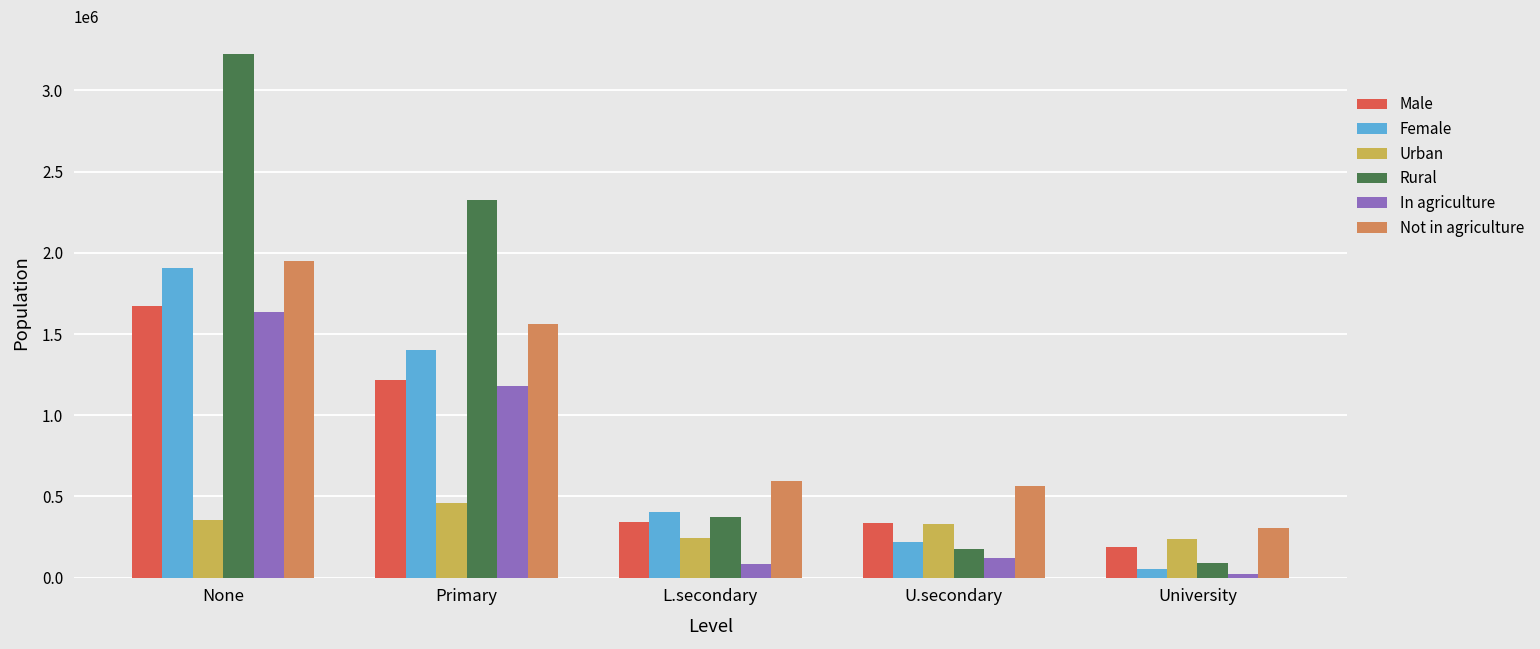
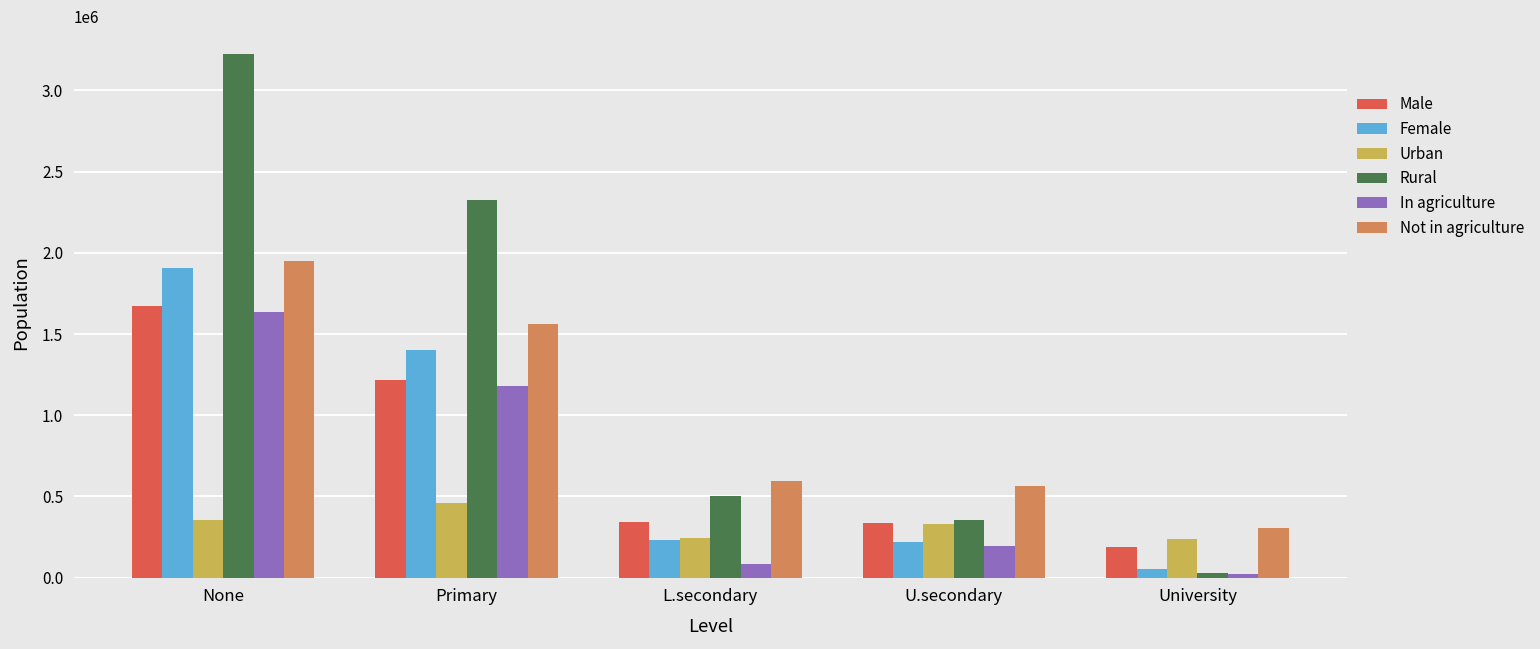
Female, L.secondary: 400000 -> 230000
Rural, L.secondary: 370000 -> 500000
Rural, U.secondary: 170000 -> 360000
In agriculture, U.secondary: 120000 -> 200000
Rural, University: 90000 -> 30000
